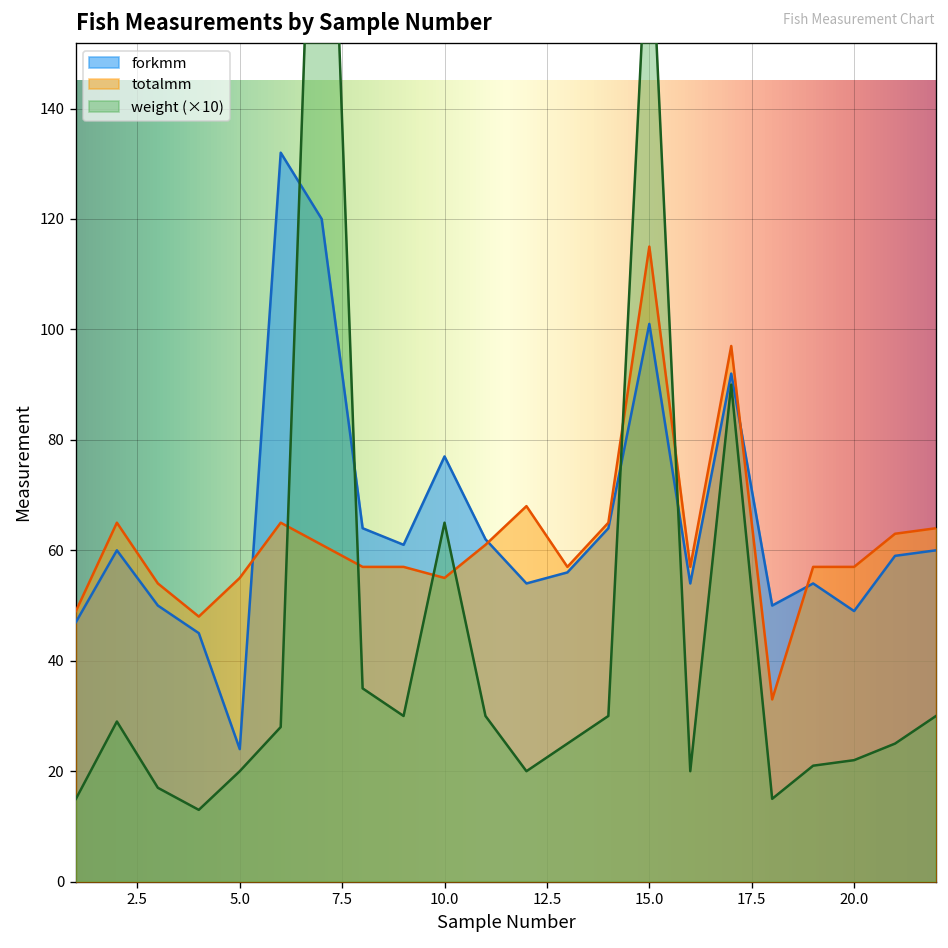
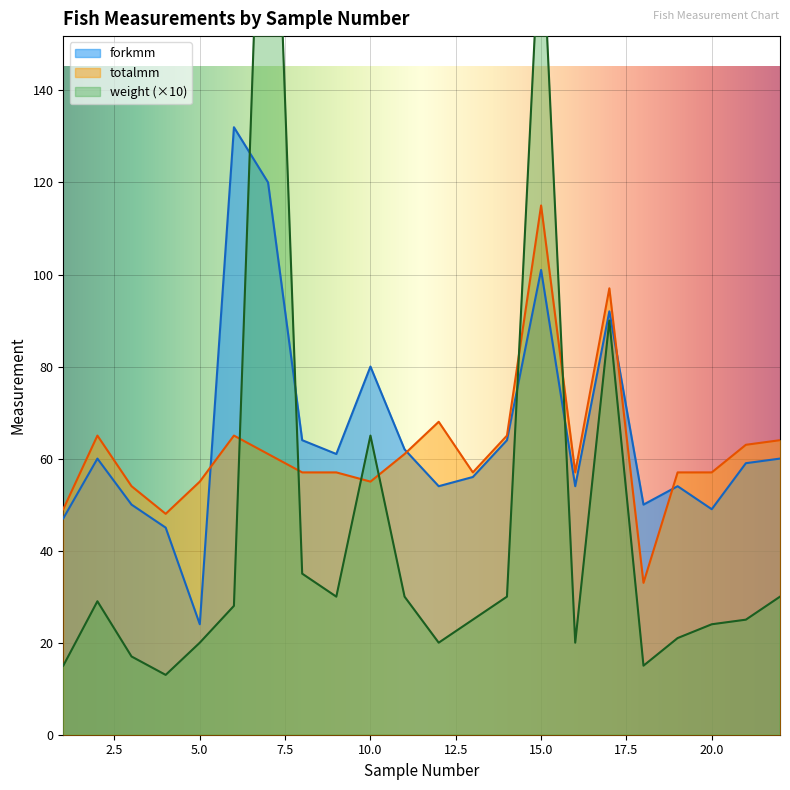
forkmm, 10.0: 77 -> 80
weight (×10), 20.0: 22 -> 24
